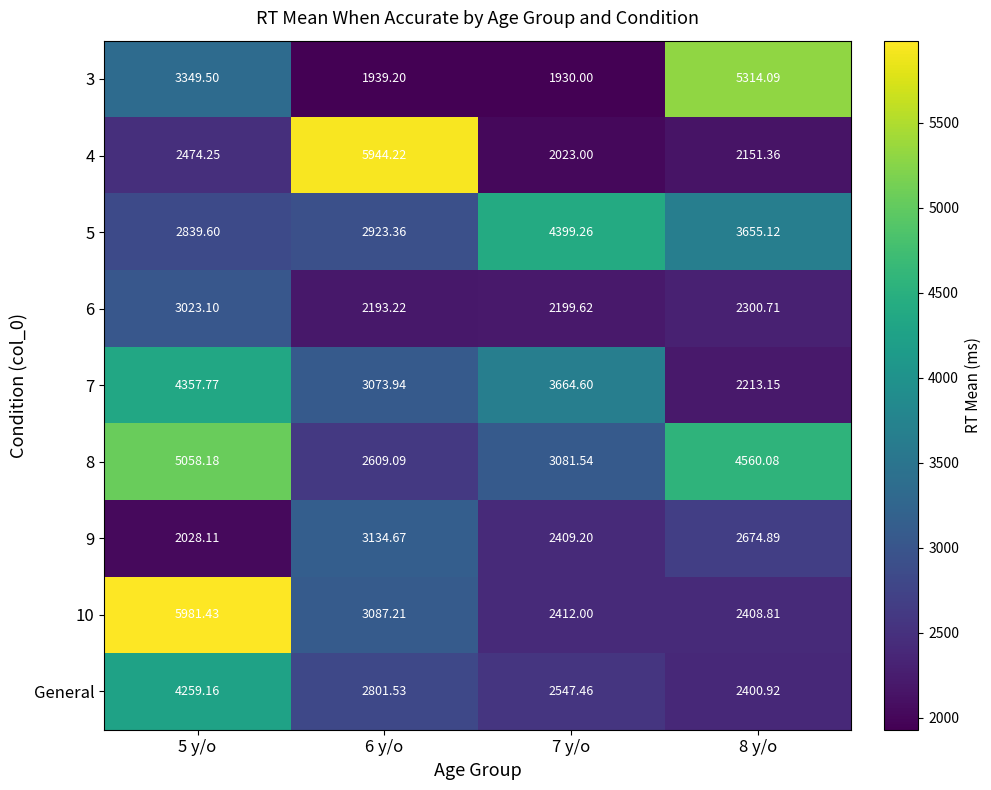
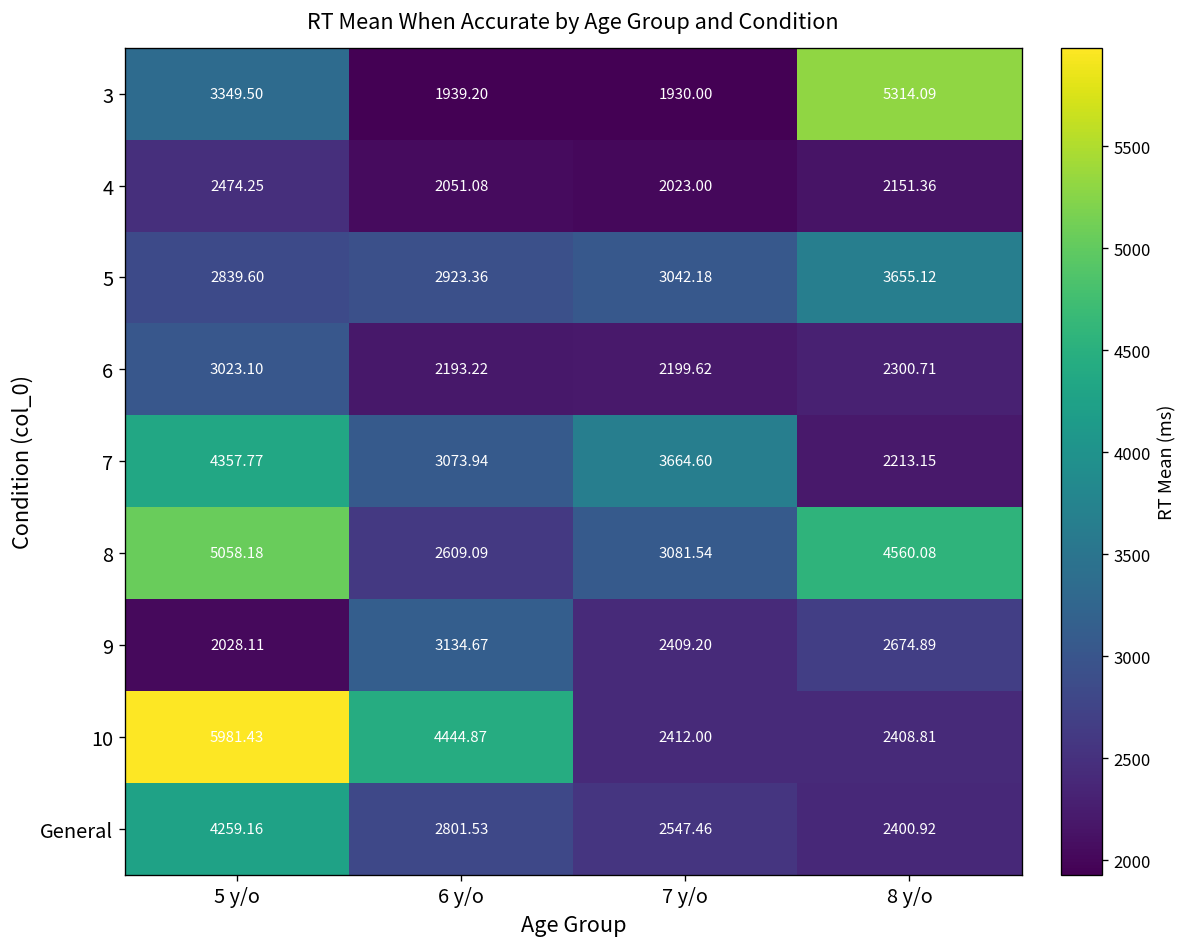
4, 6 y/o: 5944.22 -> 2051.08
5, 7 y/o: 4399.26 -> 3042.18
10, 6 y/o: 3087.21 -> 4444.87
